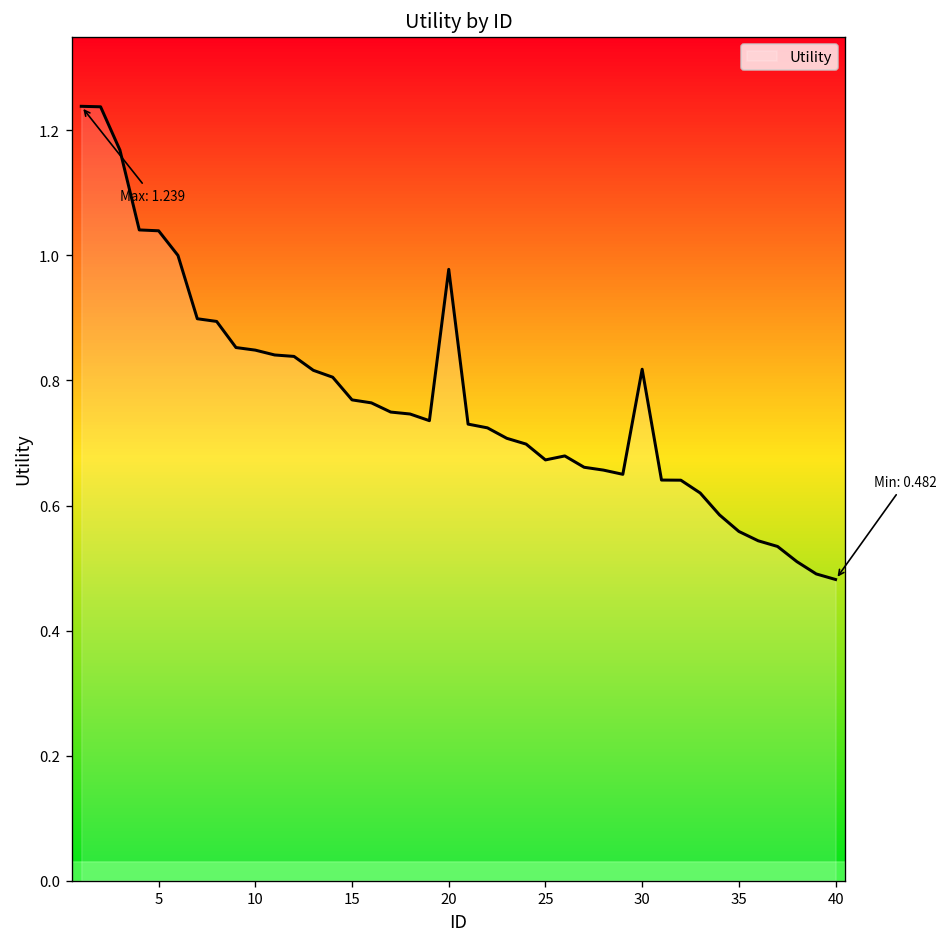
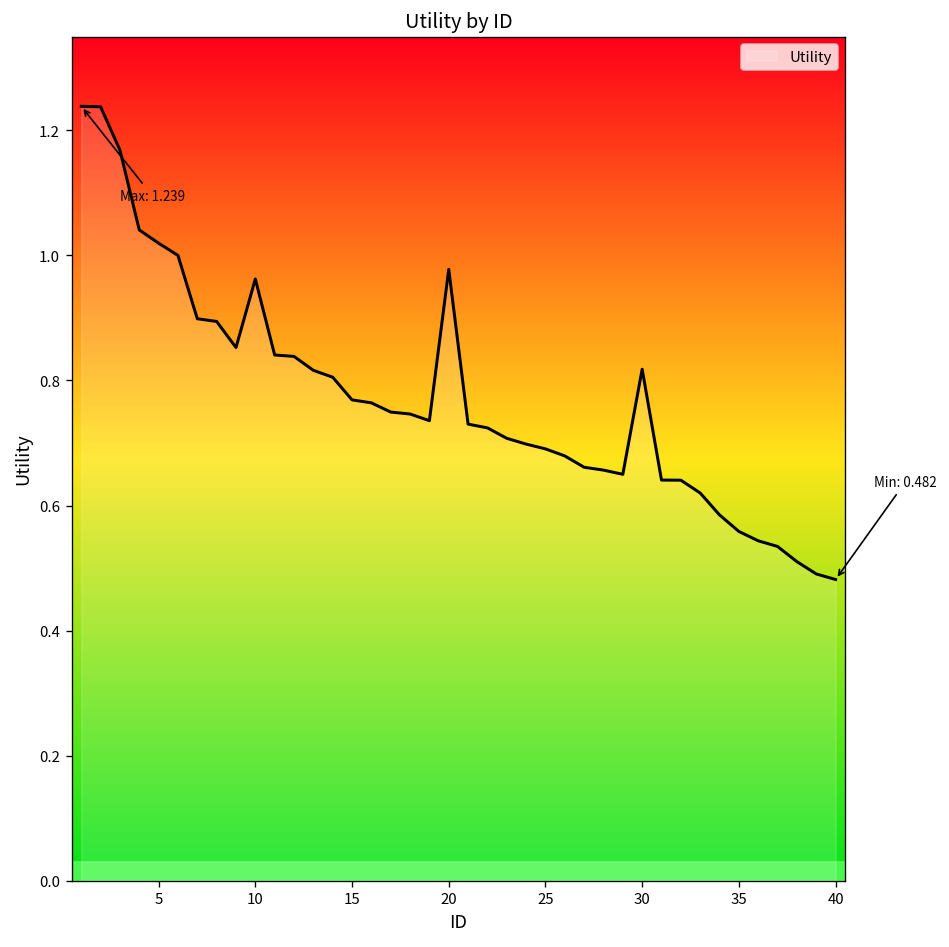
5: 1.04 -> 1.02
10: 0.85 -> 0.96
25: 0.67 -> 0.69
